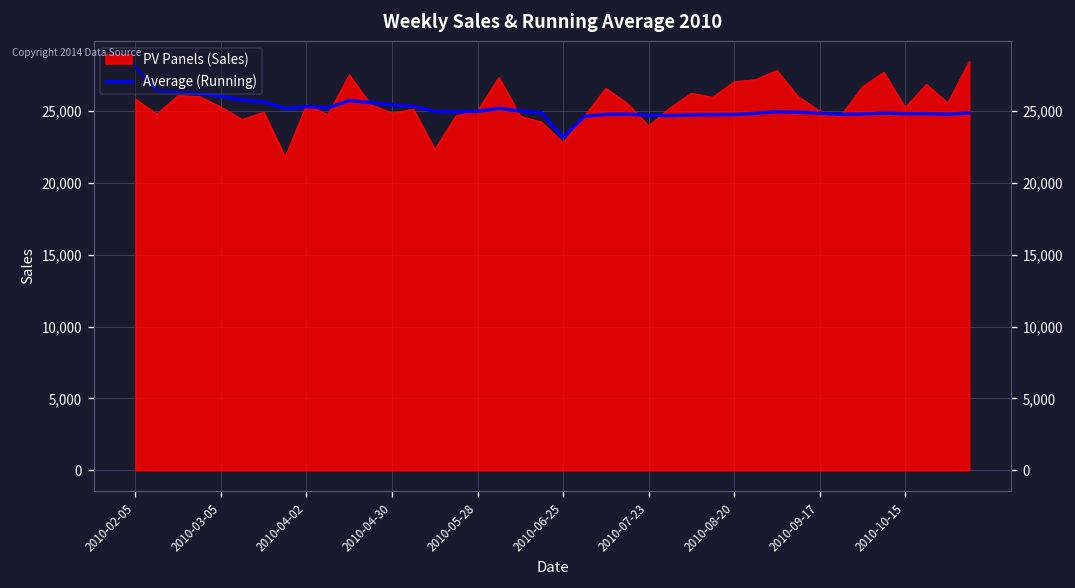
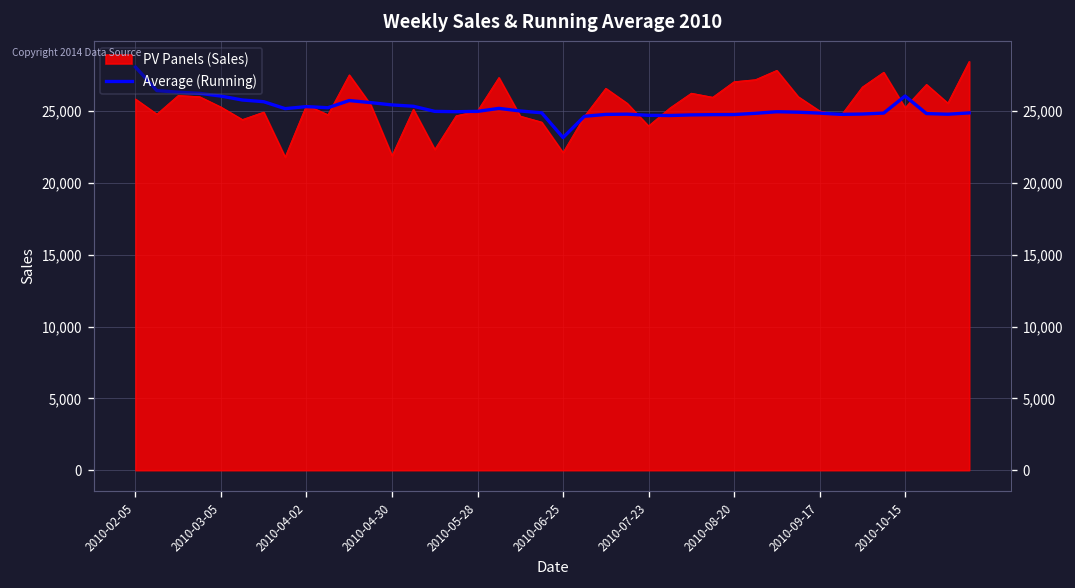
PV Panels (Sales), 2010-04-30: 24,900 -> 21,900
PV Panels (Sales), 2010-06-25: 22,800 -> 22,100
Average (Running), 2010-10-15: 24,800 -> 26,100
